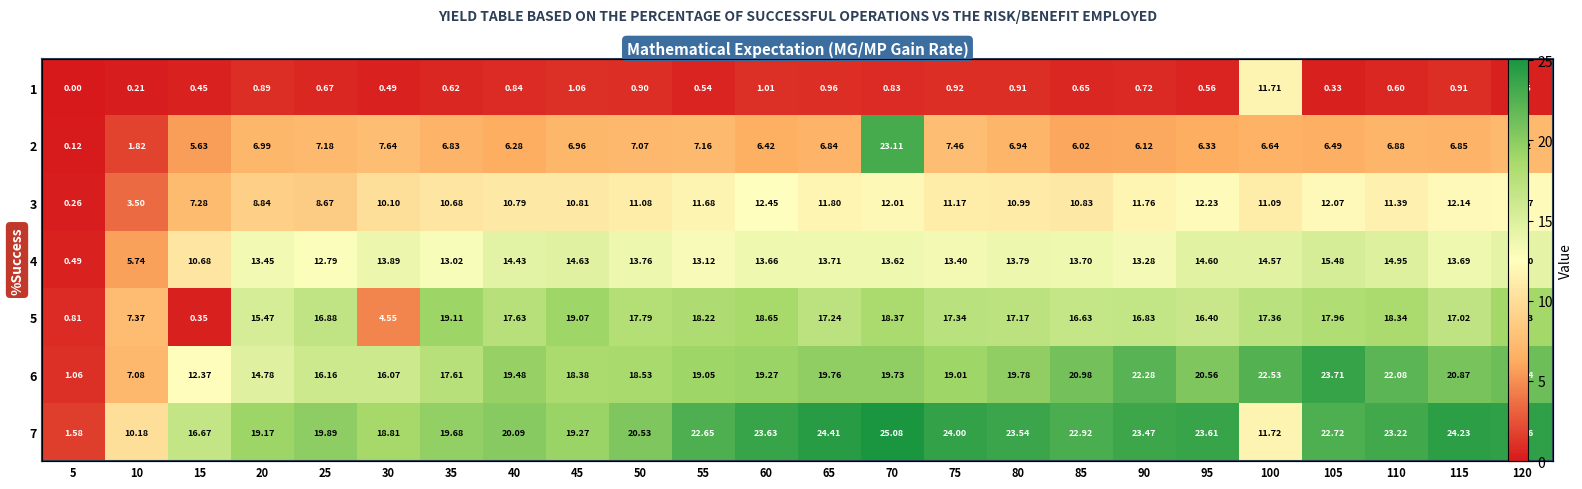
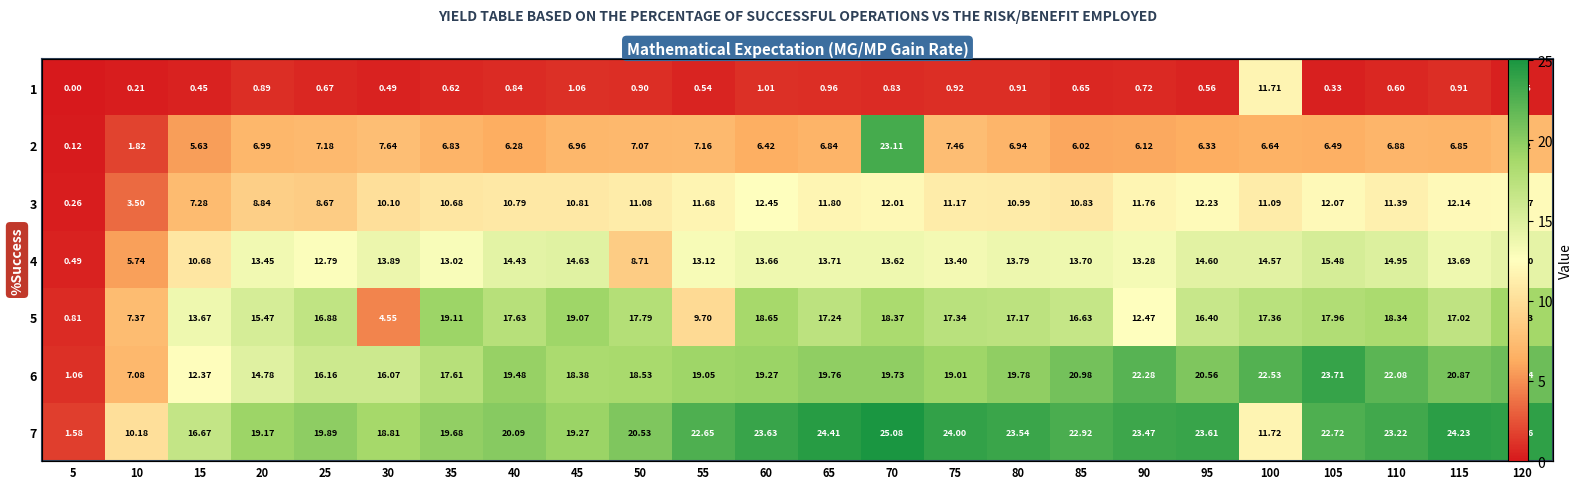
4, 50: 13.76 -> 8.71
5, 15: 0.35 -> 13.67
5, 55: 18.22 -> 9.70
5, 90: 16.83 -> 12.47
